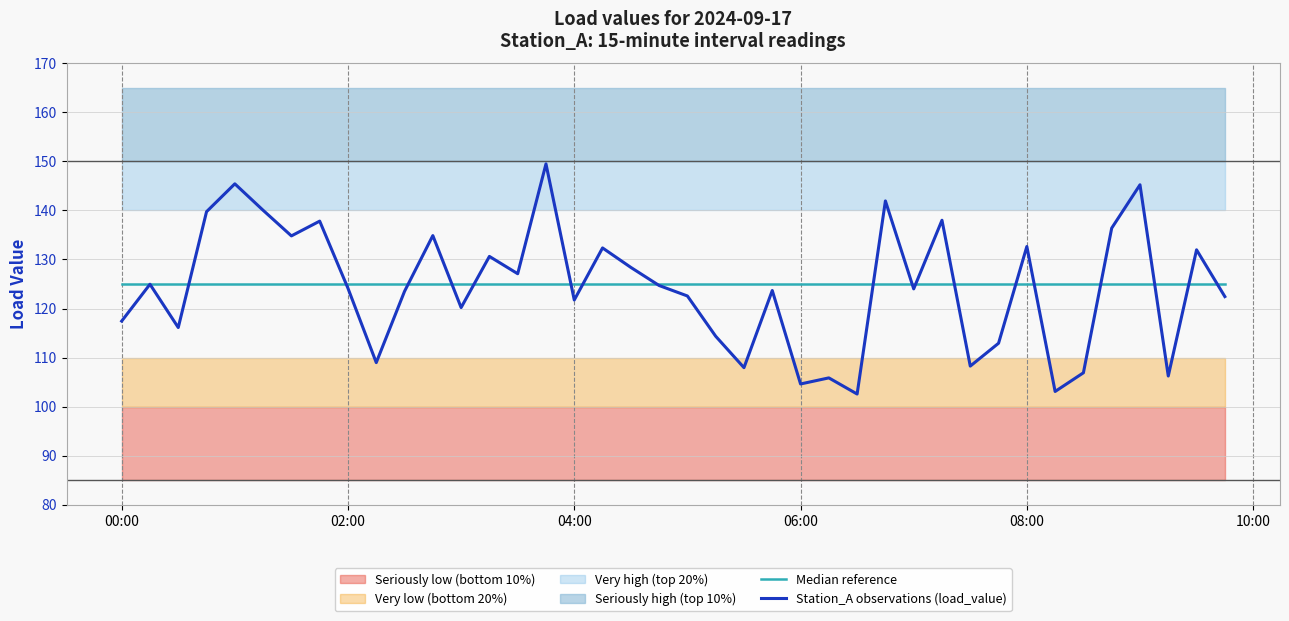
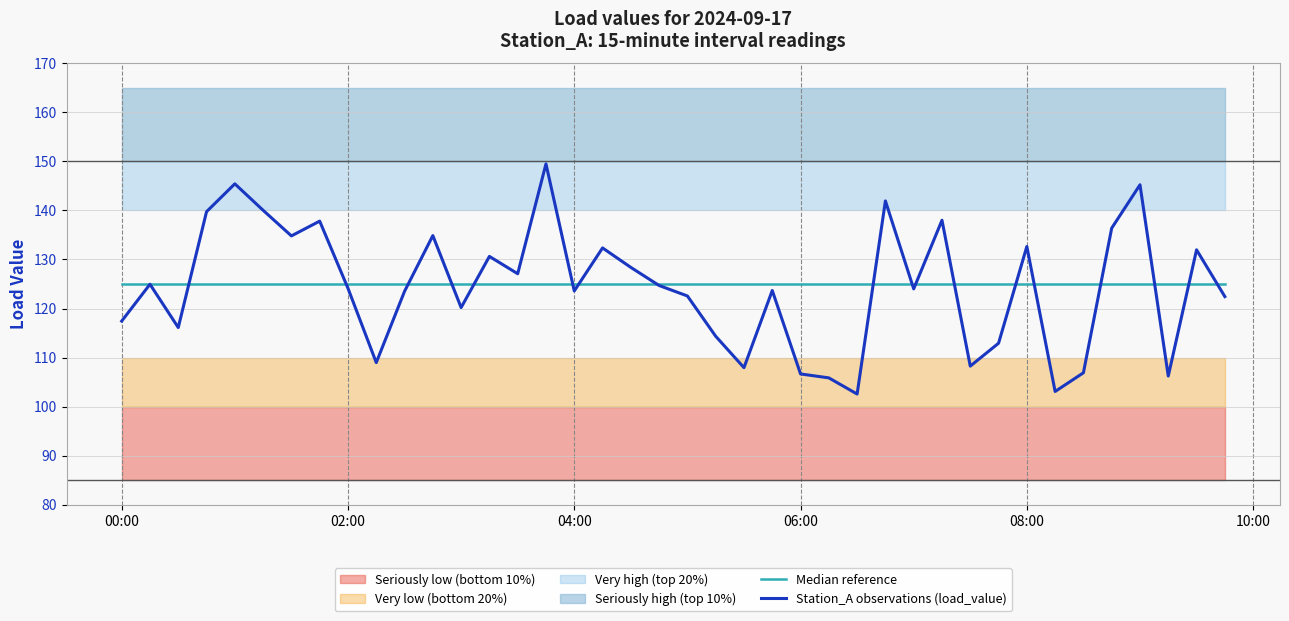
Station_A observations (load_value), 04:00: 122 -> 124
Station_A observations (load_value), 06:00: 105 -> 107
